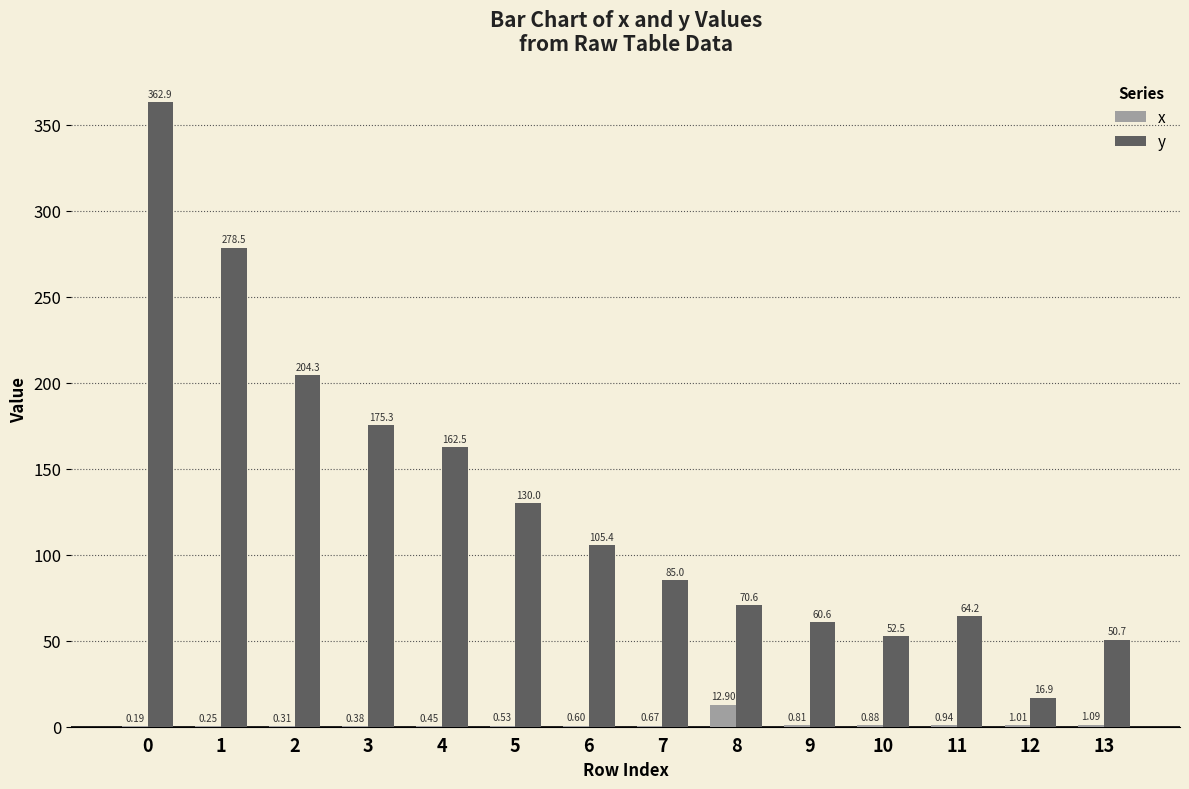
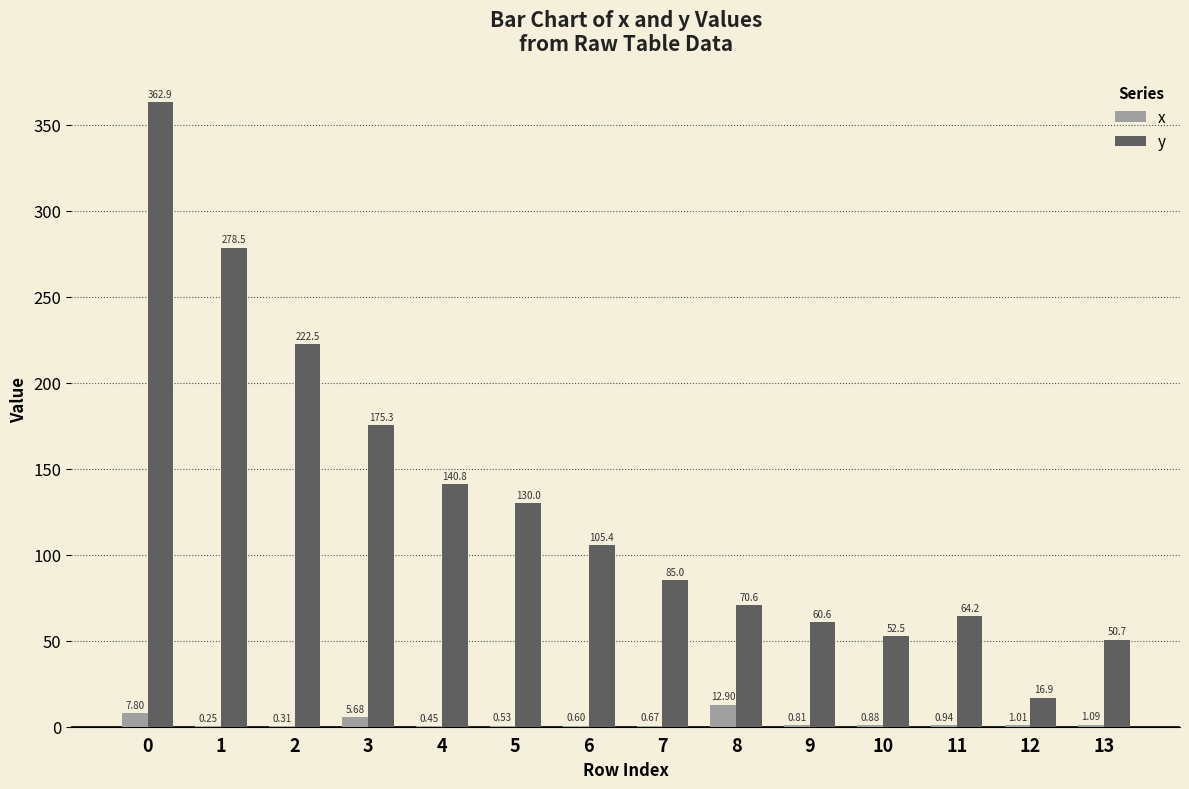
x, 0: 0.19 -> 7.80
y, 2: 204.3 -> 222.5
x, 3: 0.38 -> 5.68
y, 4: 162.5 -> 140.8
